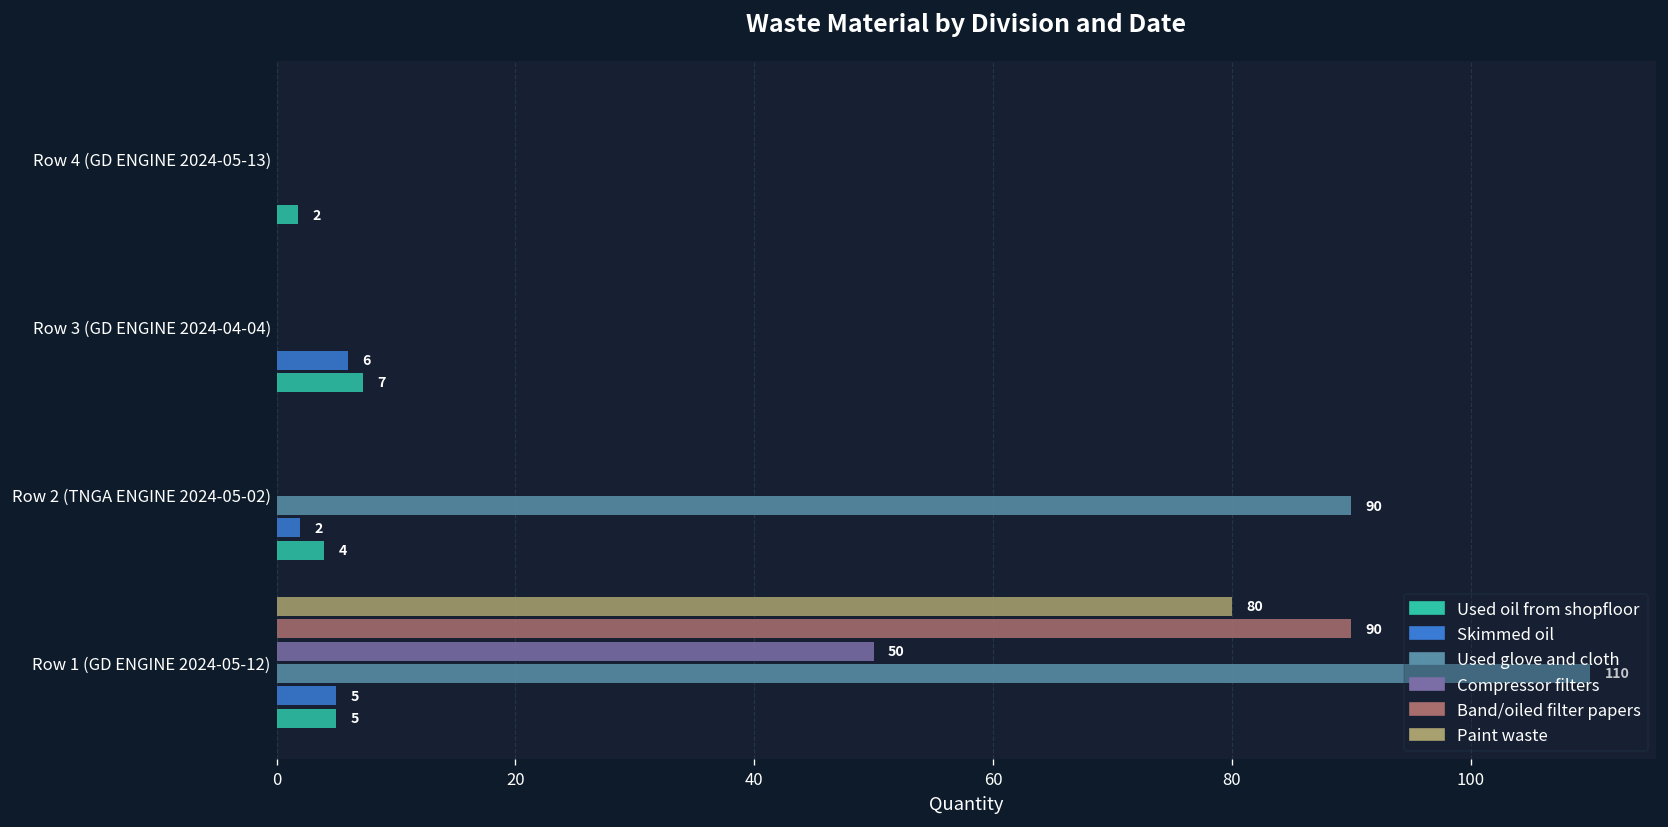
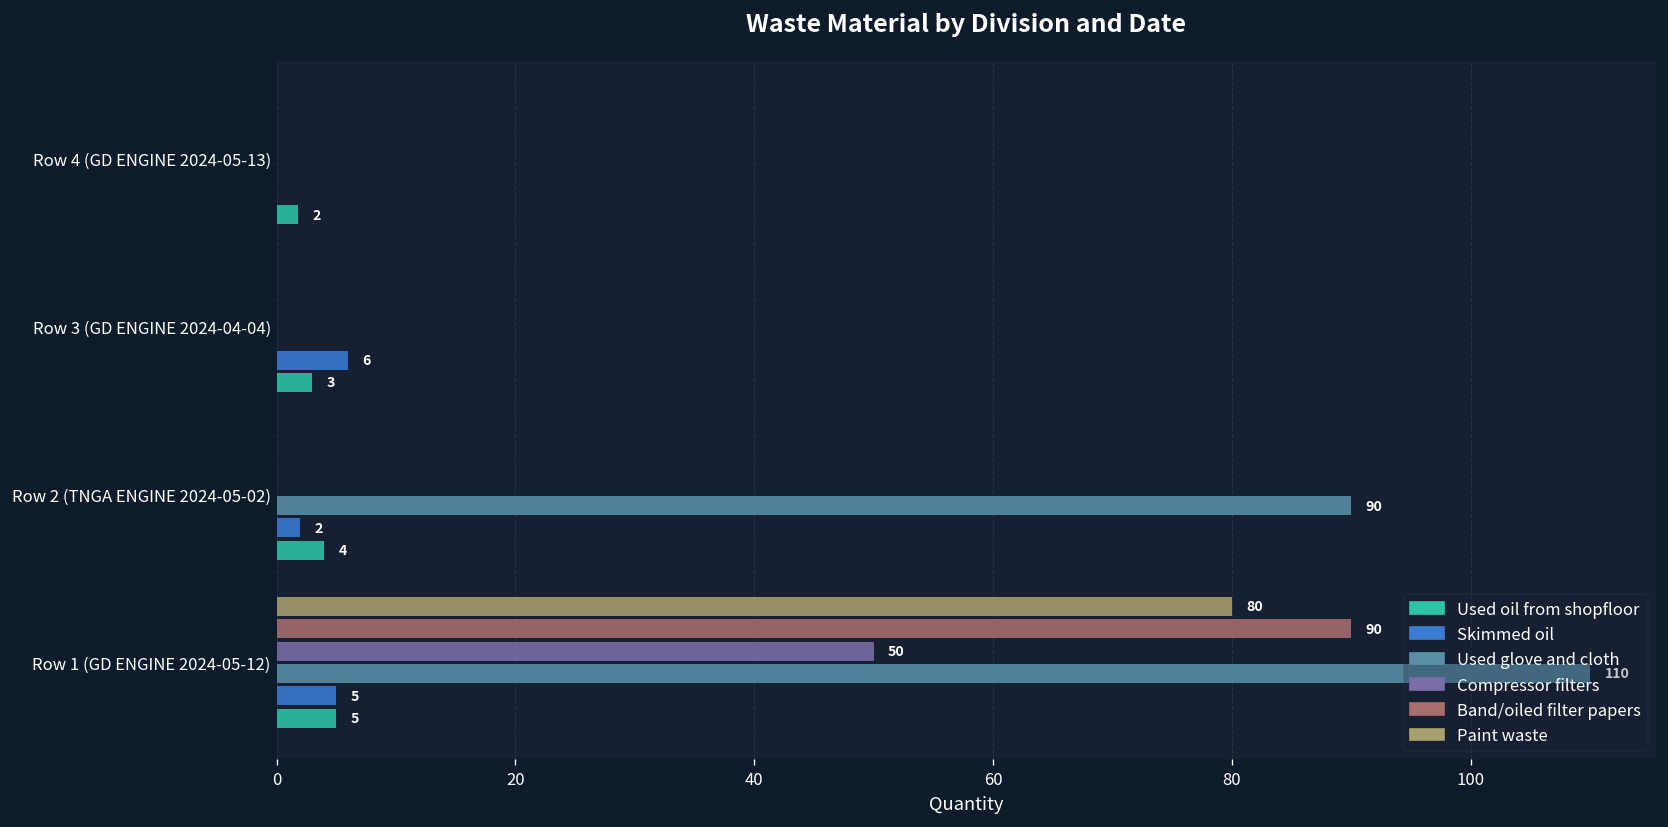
Used oil from shopfloor, Row 3 (GD ENGINE 2024-04-04): 7 -> 3
